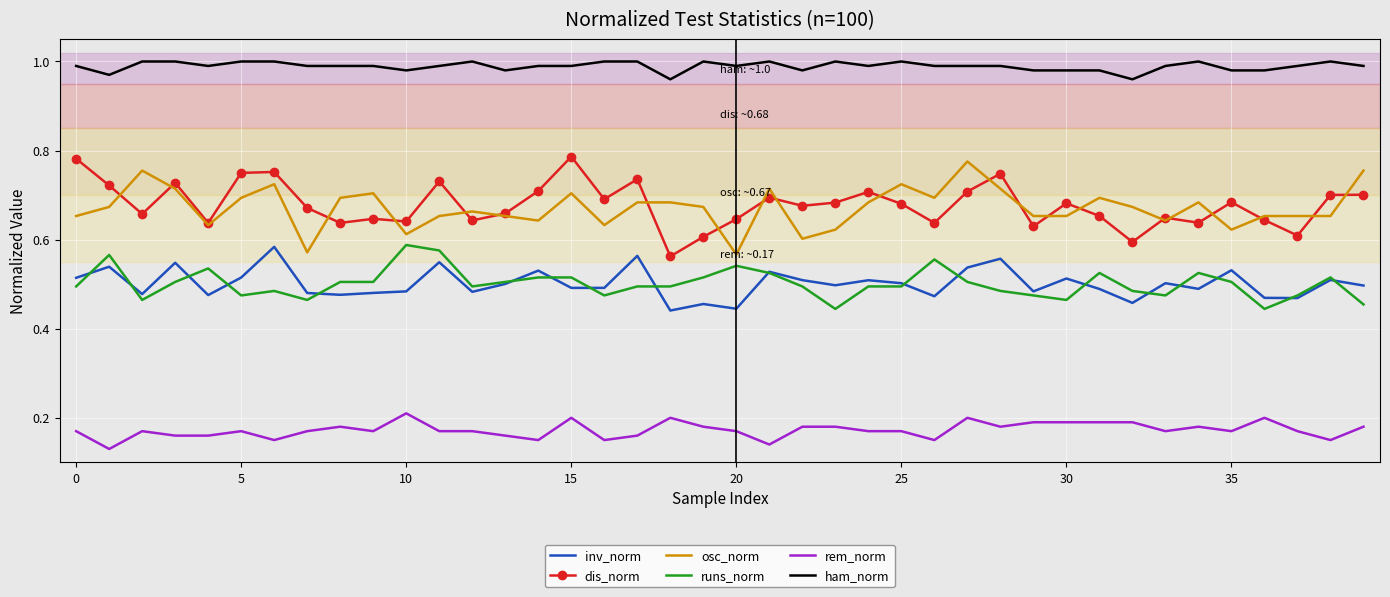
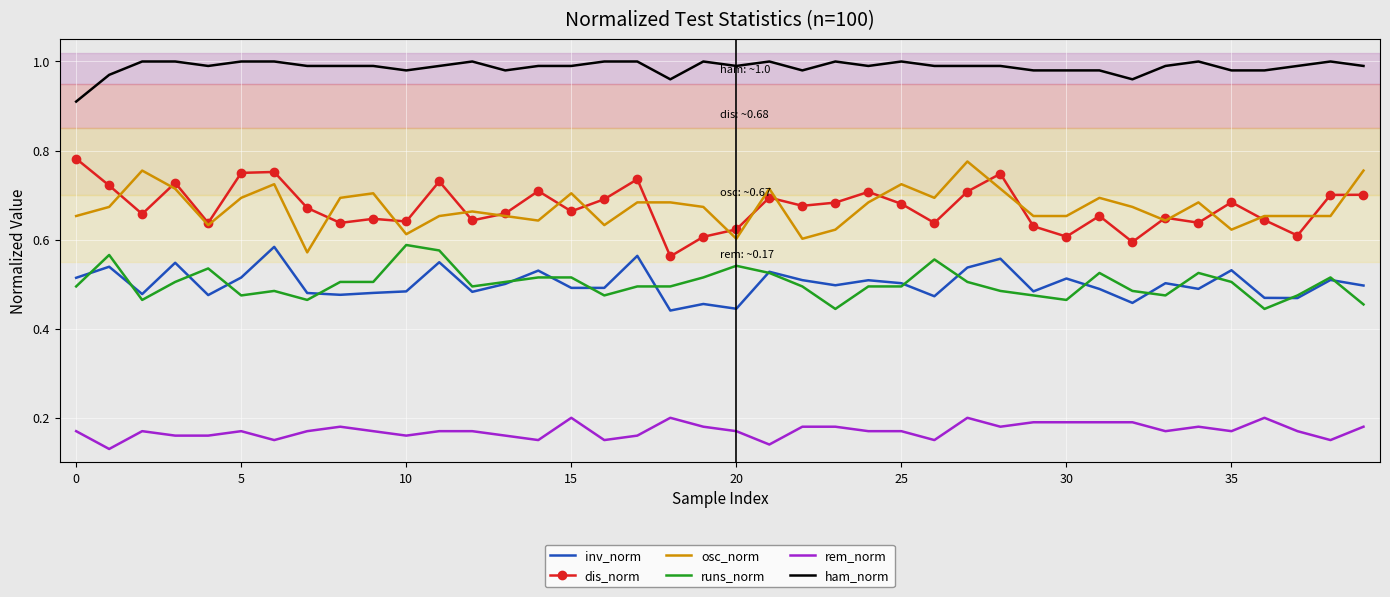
ham_norm, 0: 0.99 -> 0.91
rem_norm, 10: 0.21 -> 0.16
dis_norm, 15: 0.79 -> 0.66
dis_norm, 20: 0.65 -> 0.62
osc_norm, 20: 0.57 -> 0.60
dis_norm, 30: 0.68 -> 0.61
